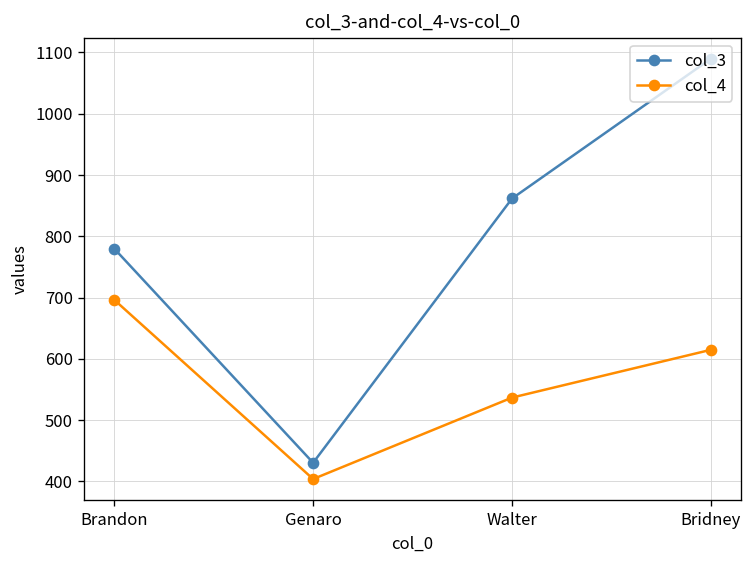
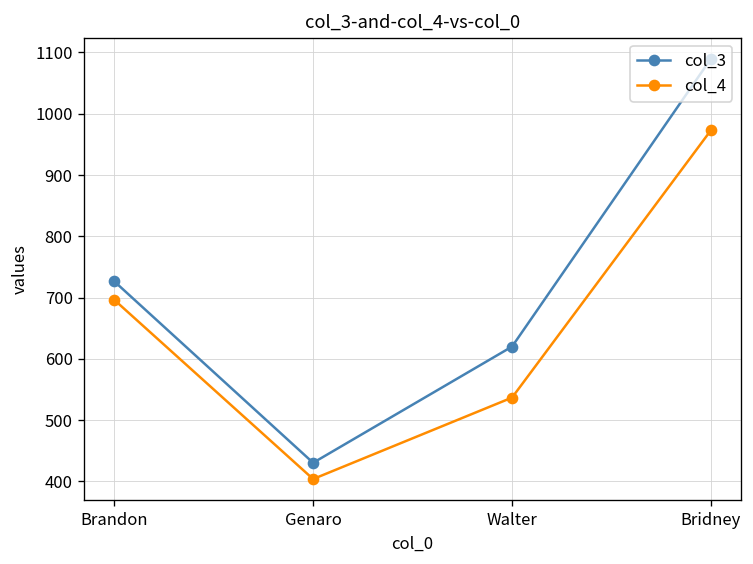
col_3, Brandon: 780 -> 730
col_3, Walter: 860 -> 620
col_4, Bridney: 610 -> 970
